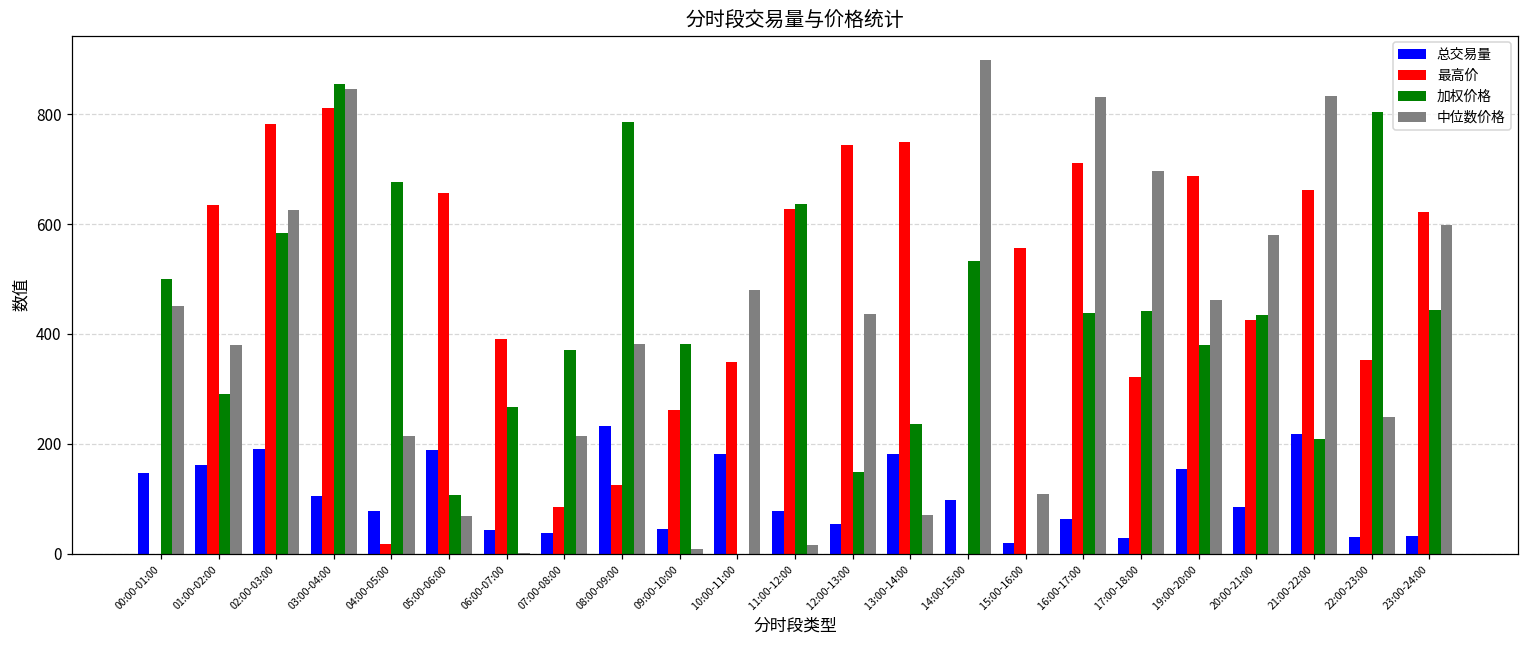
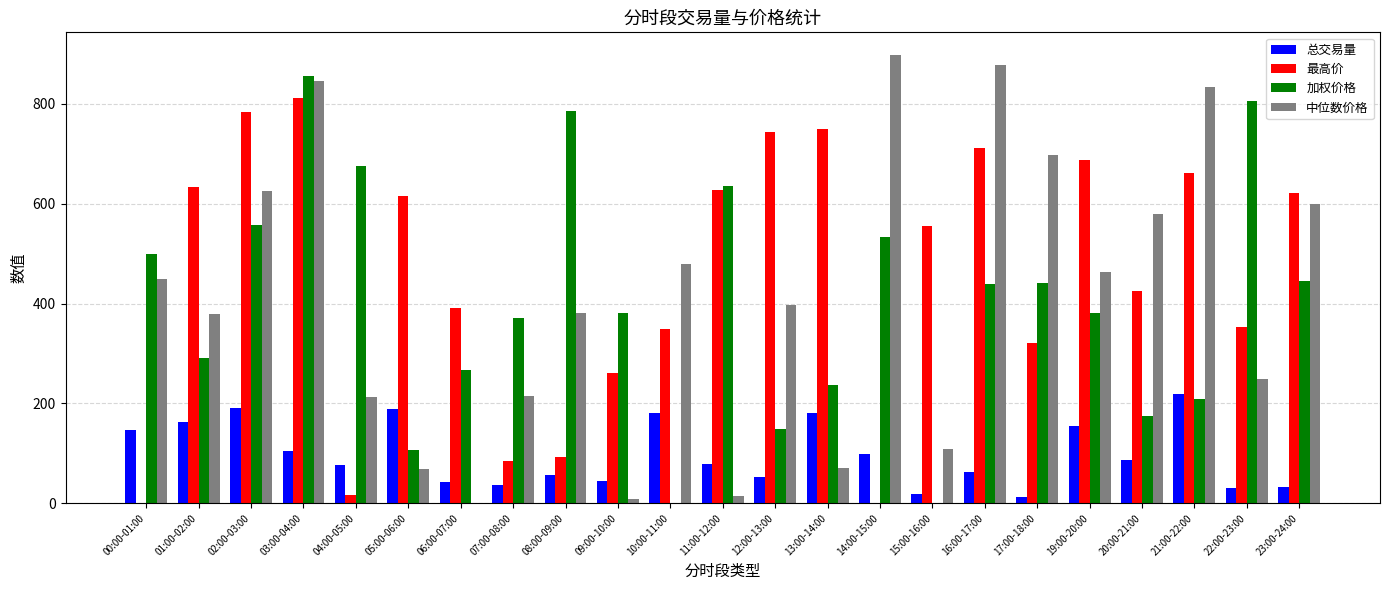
加权价格, 02:00-03:00: 580 -> 560
最高价, 05:00-06:00: 660 -> 620
总交易量, 08:00-09:00: 230 -> 60
最高价, 08:00-09:00: 130 -> 90
中位数价格, 12:00-13:00: 440 -> 400
中位数价格, 16:00-17:00: 830 -> 880
总交易量, 17:00-18:00: 30 -> 10
加权价格, 20:00-21:00: 430 -> 170
